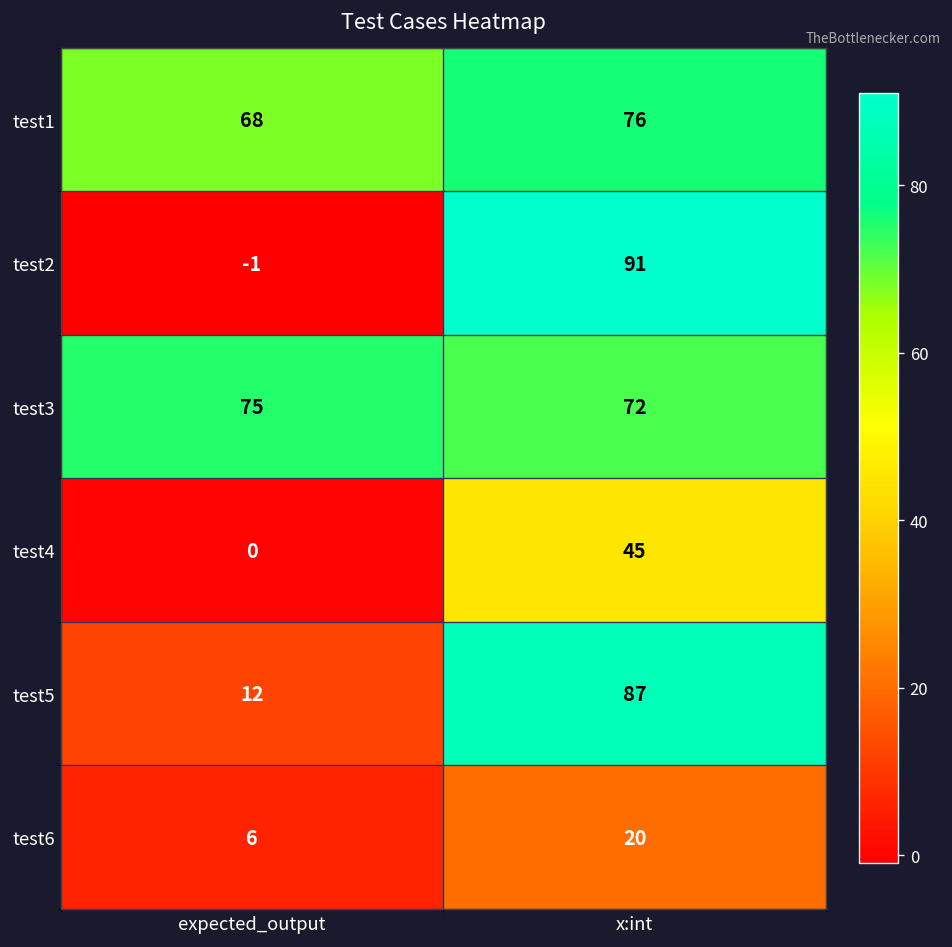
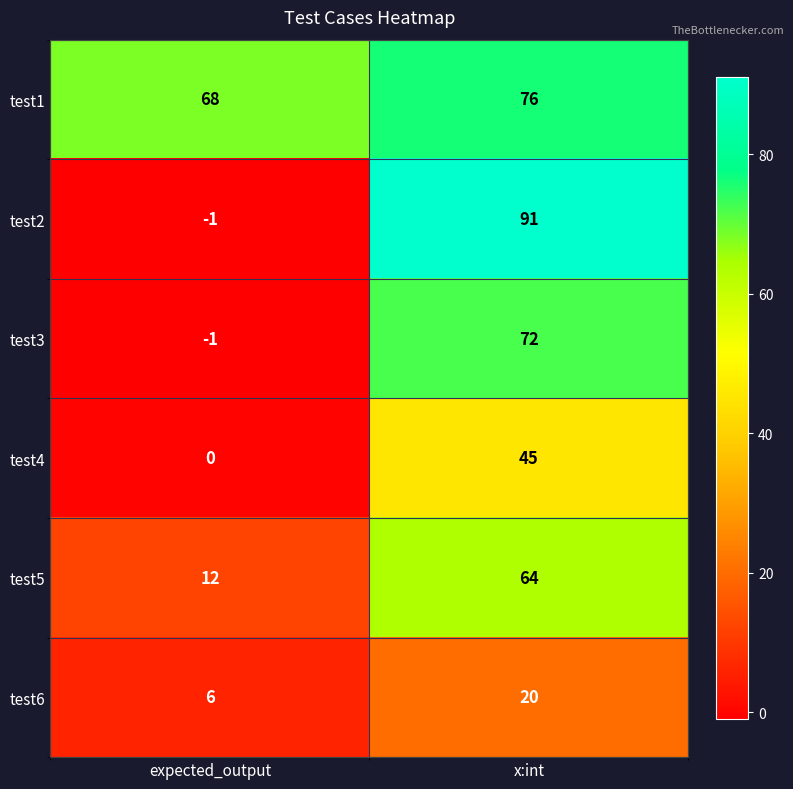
test3, expected_output: 75 -> -1
test5, x:int: 87 -> 64
